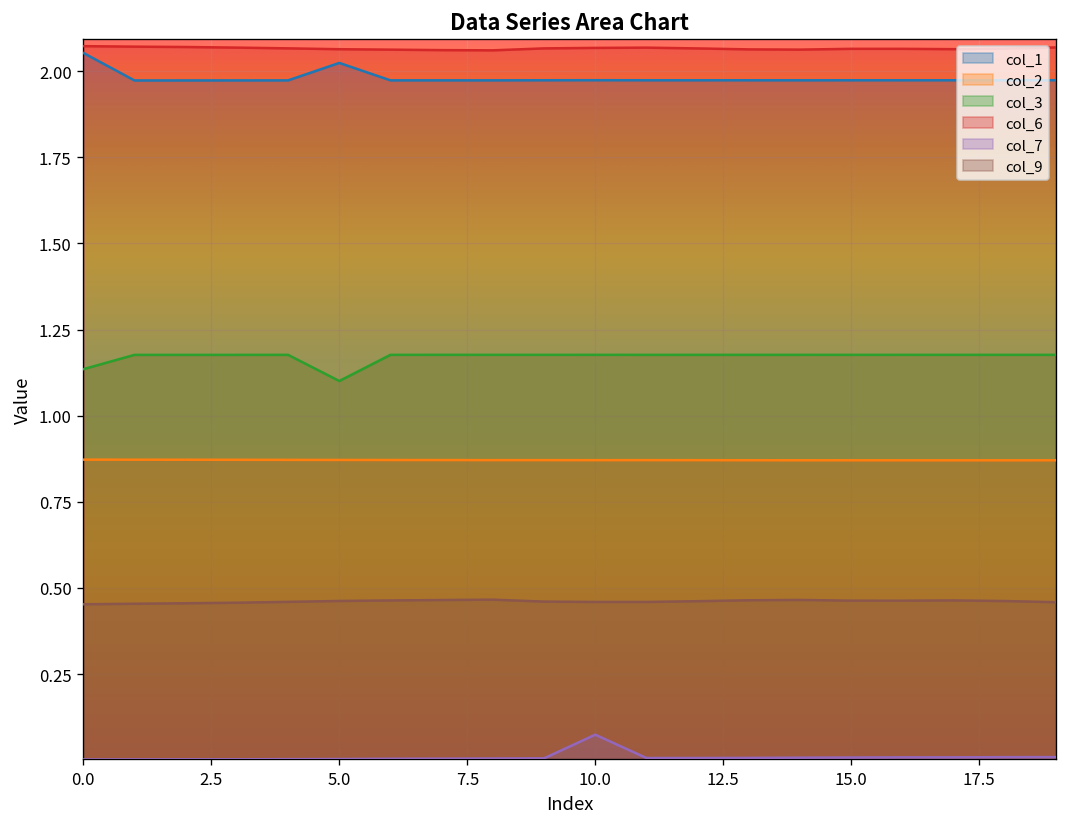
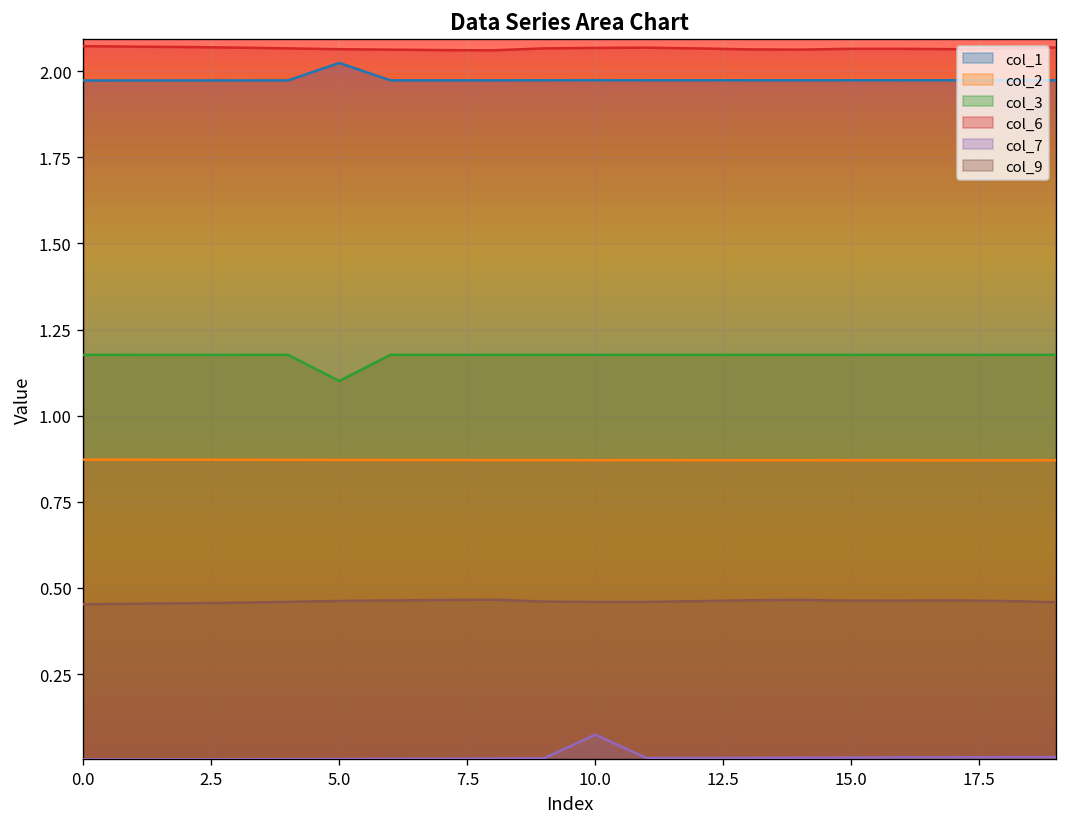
col_1, 0.0: 2.05 -> 1.97
col_3, 0.0: 1.14 -> 1.18
